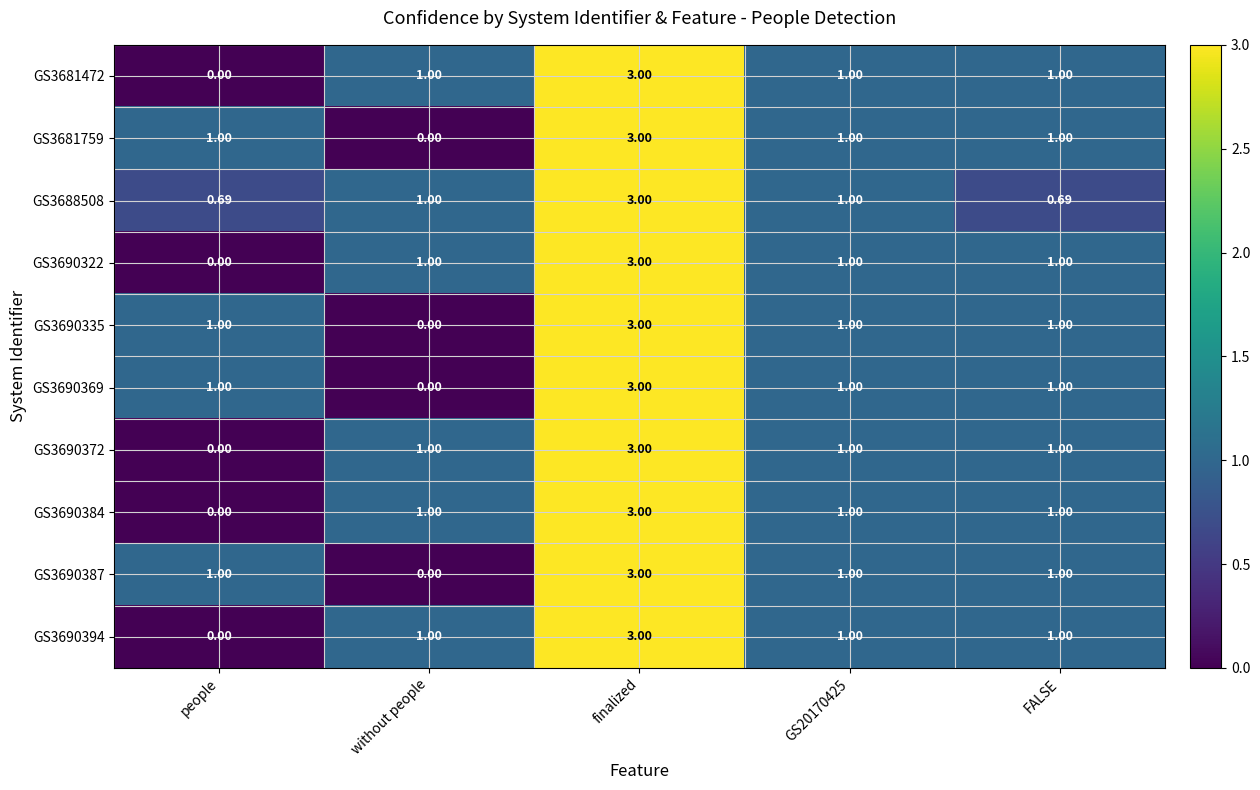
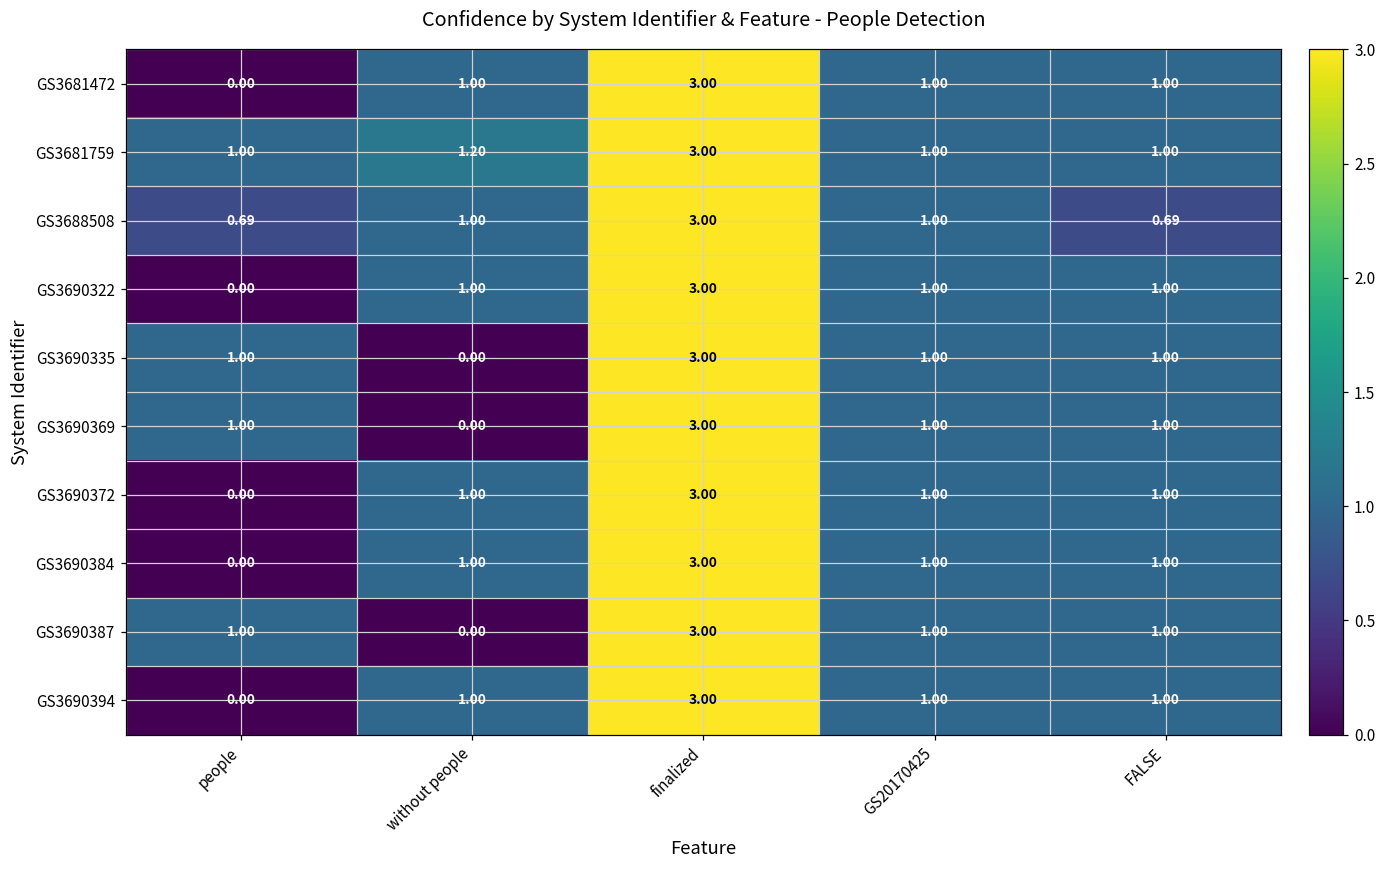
GS3681759, without people: 0.00 -> 1.20
